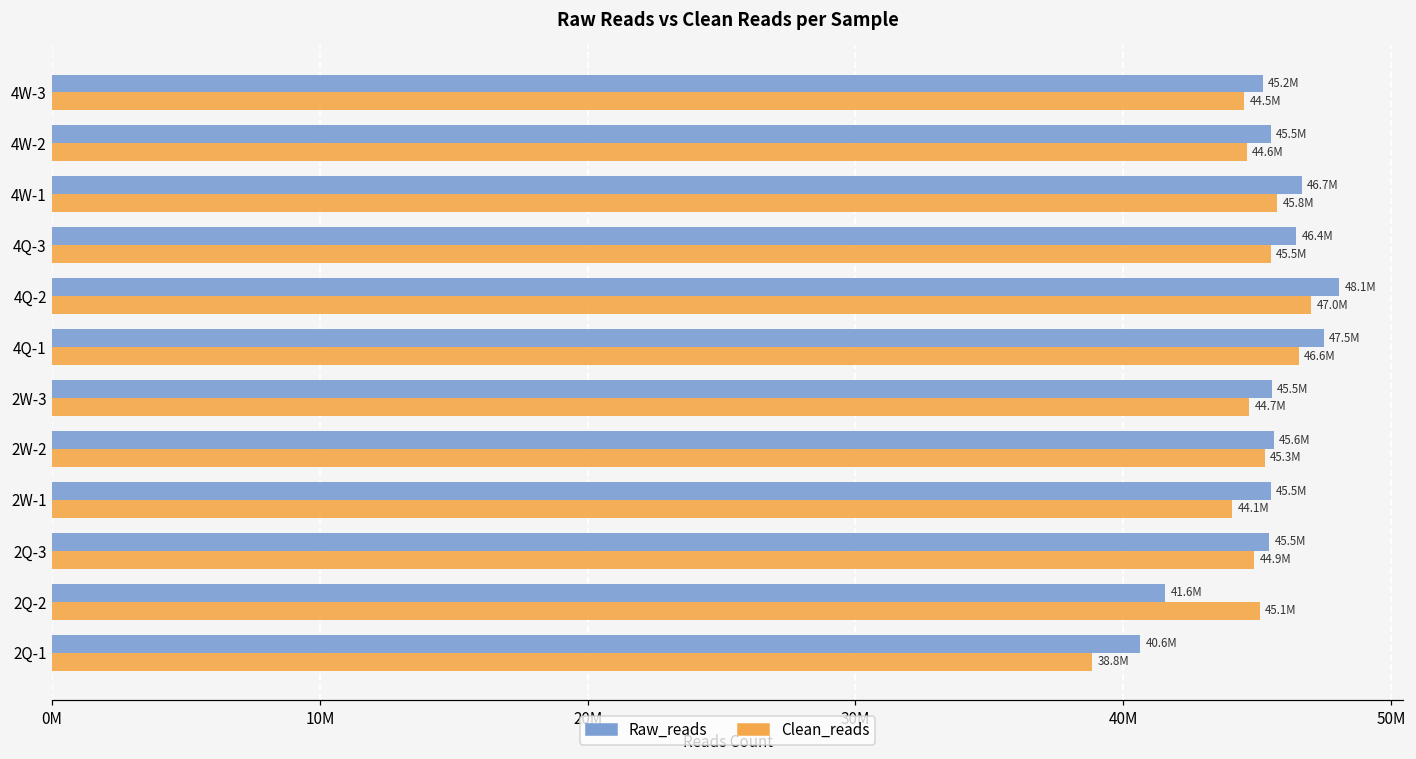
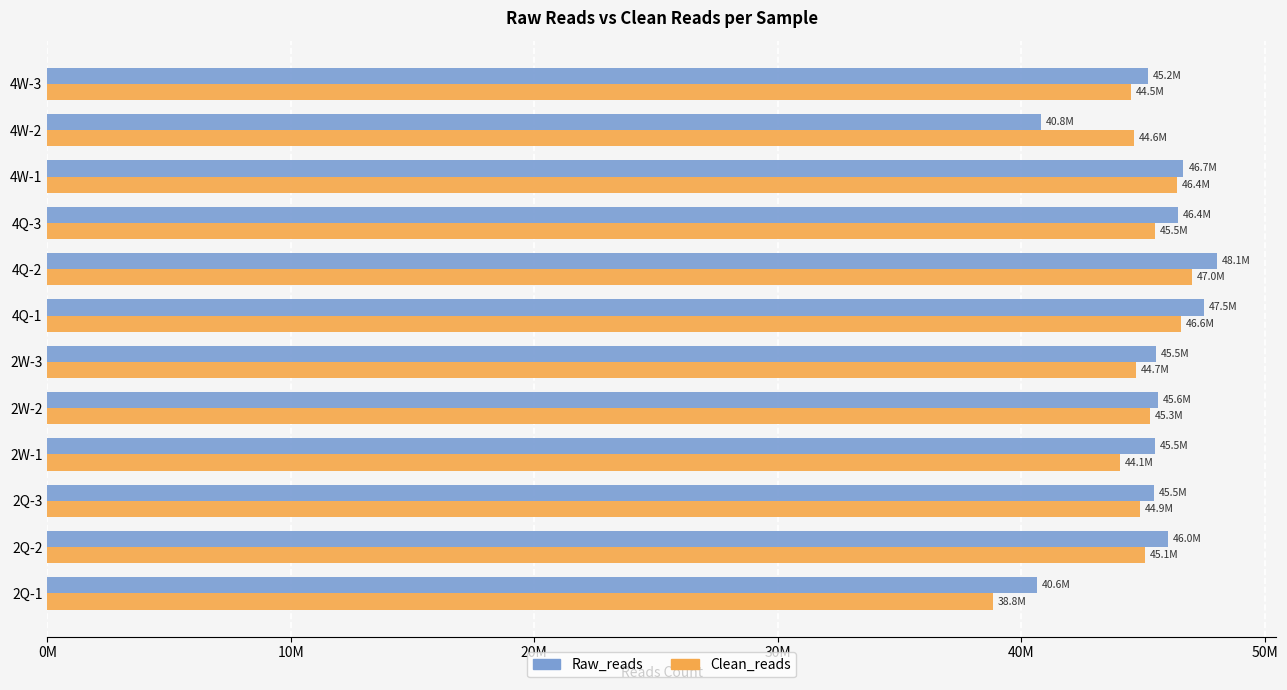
Raw_reads, 4W-2: 45.5M -> 40.8M
Clean_reads, 4W-1: 45.8M -> 46.4M
Raw_reads, 2Q-2: 41.6M -> 46.0M
